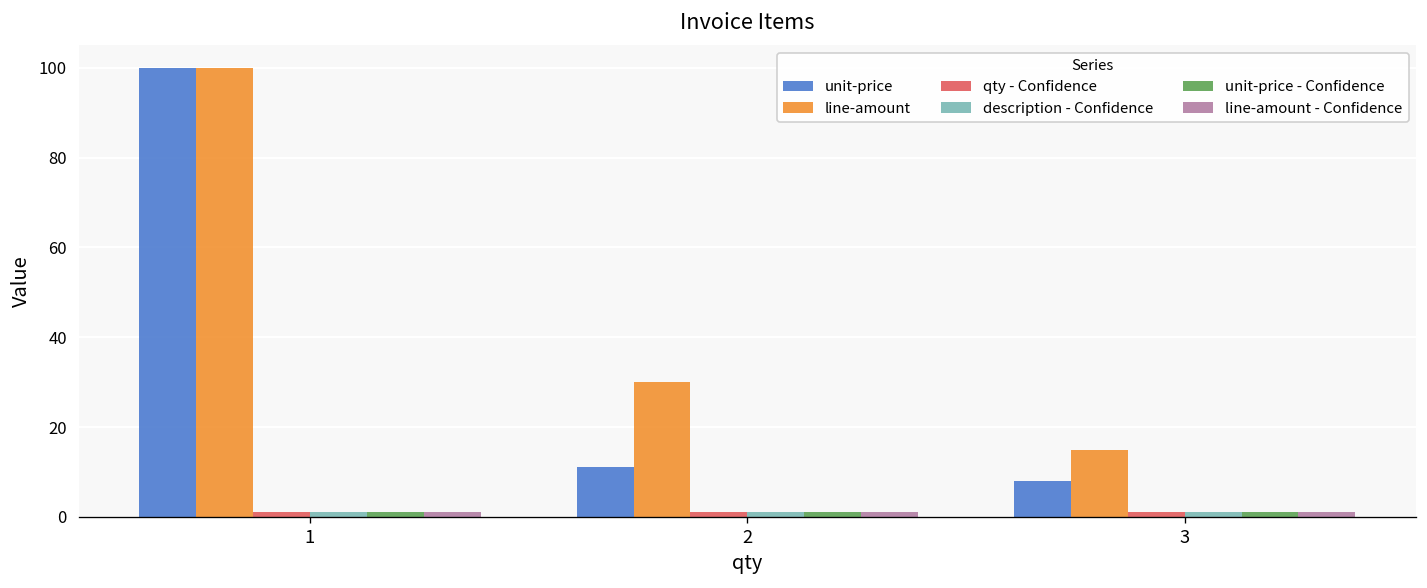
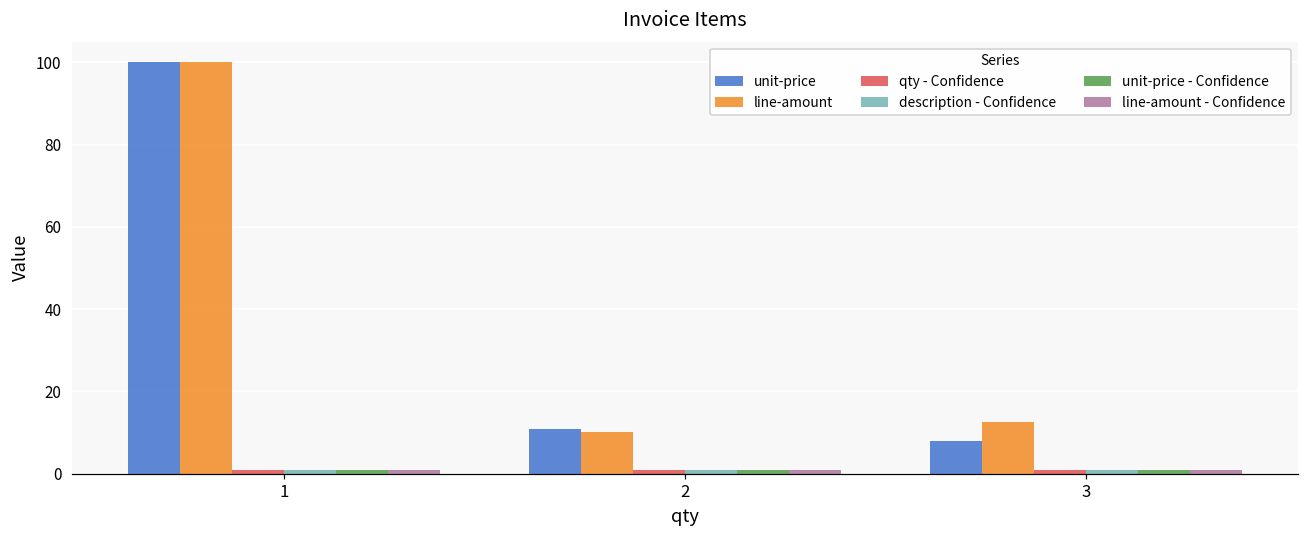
line-amount, 2: 30 -> 10
line-amount, 3: 15 -> 13
